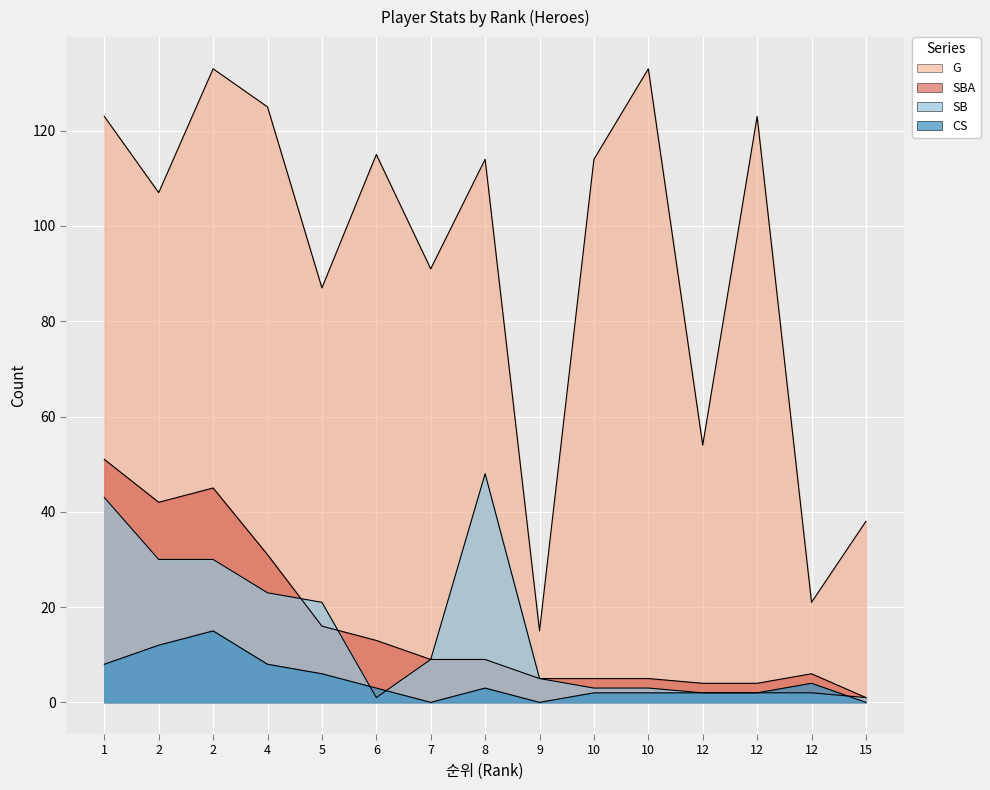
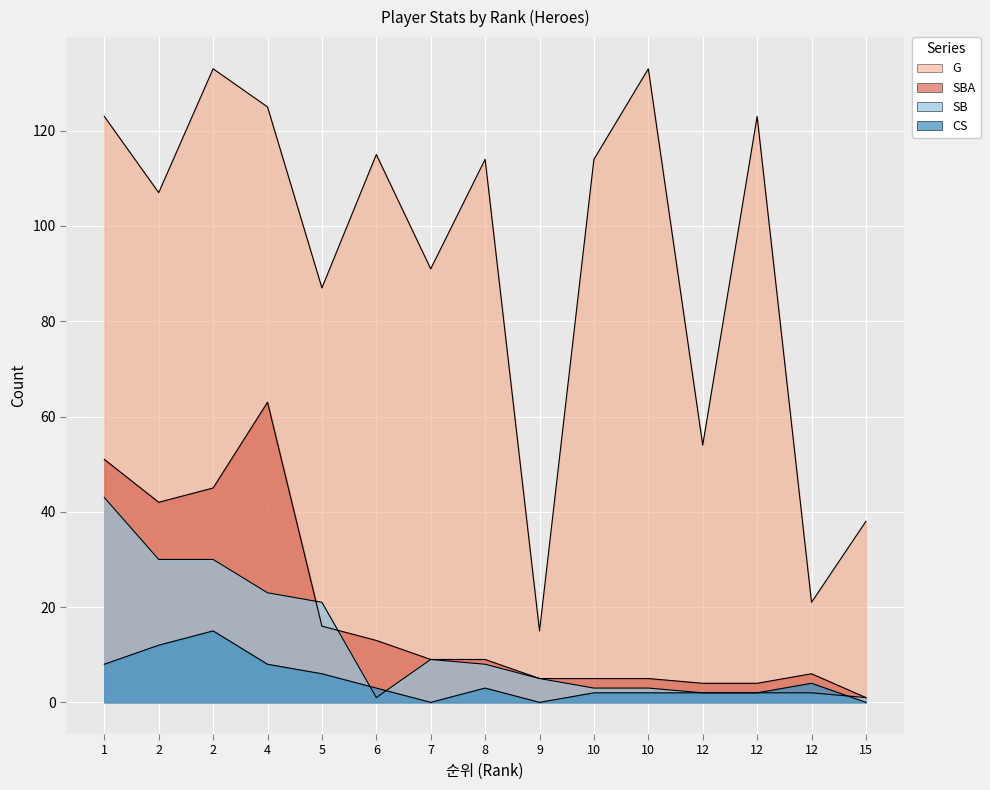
SBA, 4: 31 -> 63
SB, 8: 48 -> 8
